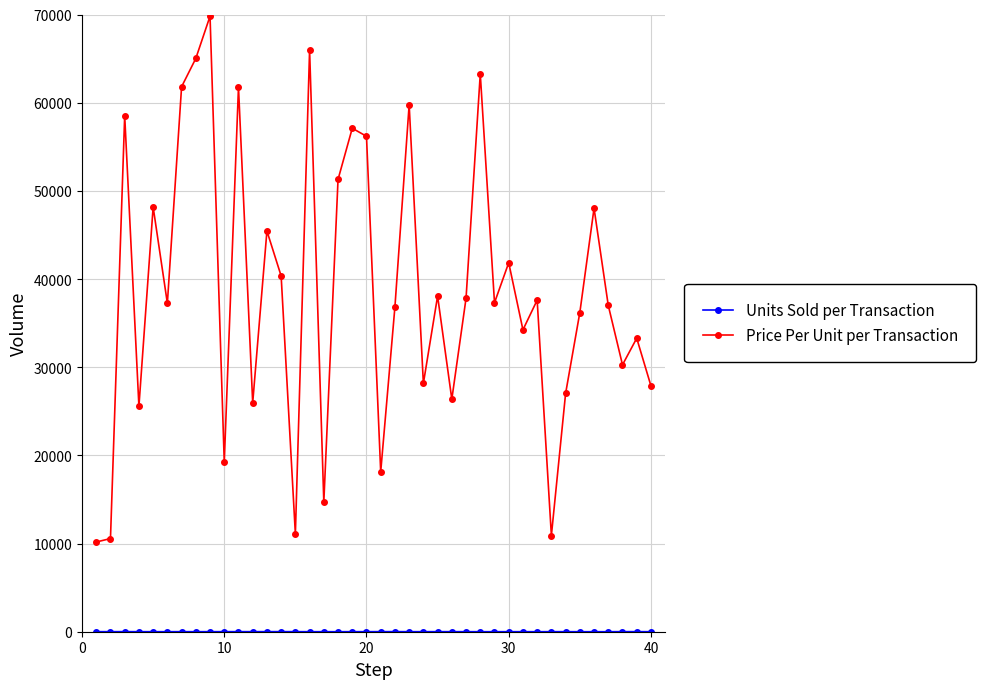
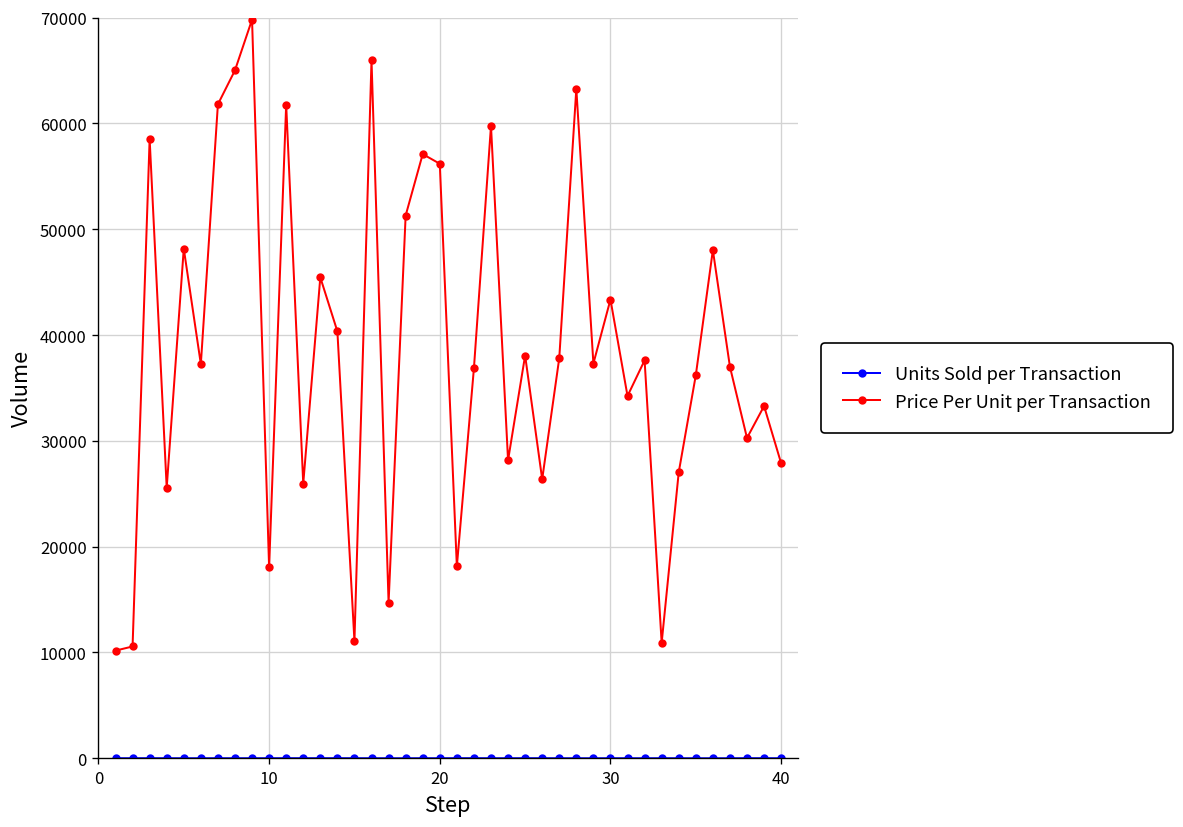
Price Per Unit per Transaction, 10: 19000 -> 18000
Price Per Unit per Transaction, 30: 42000 -> 43000
